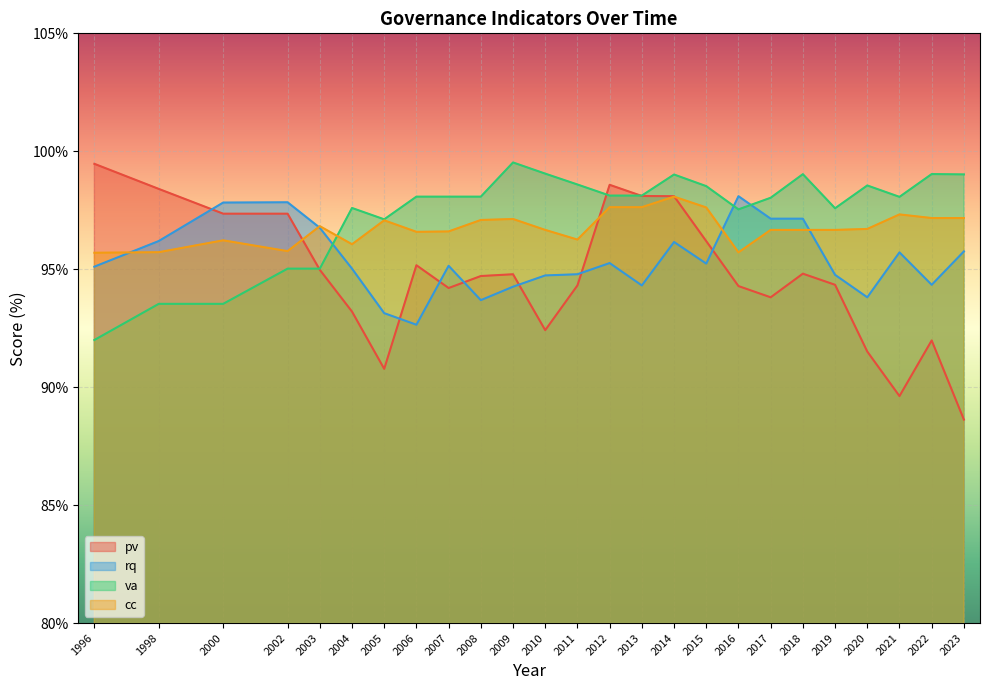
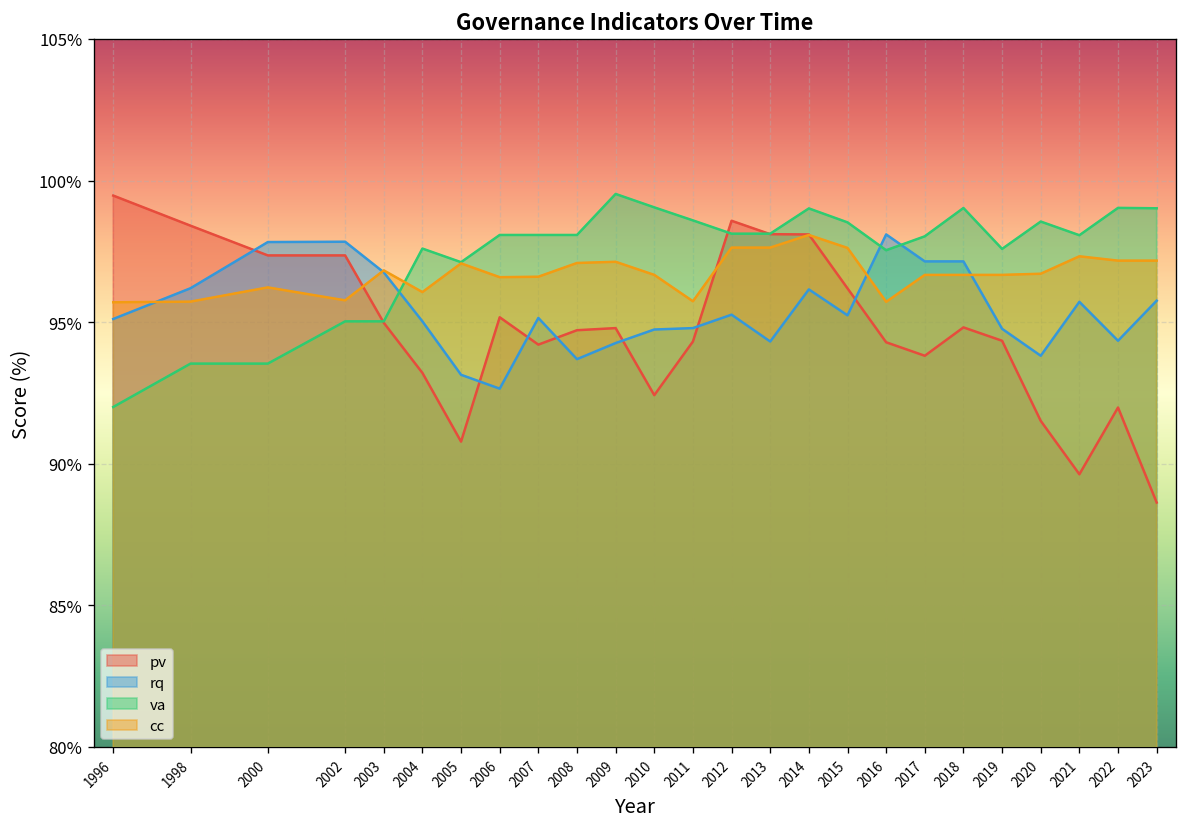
cc, 2011: 96.3% -> 95.7%
